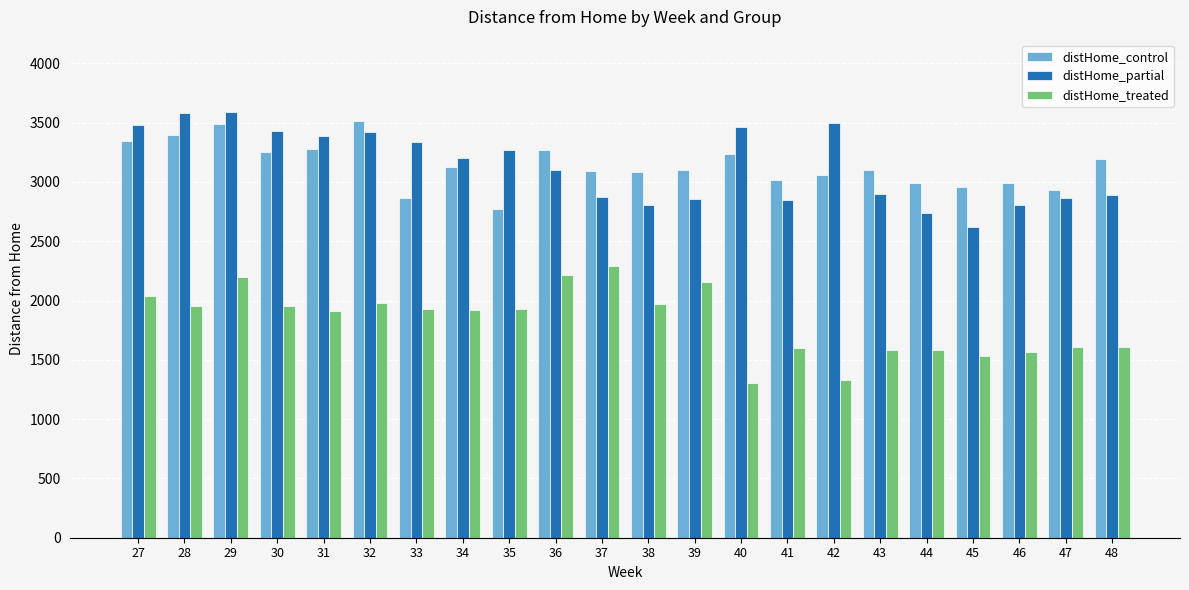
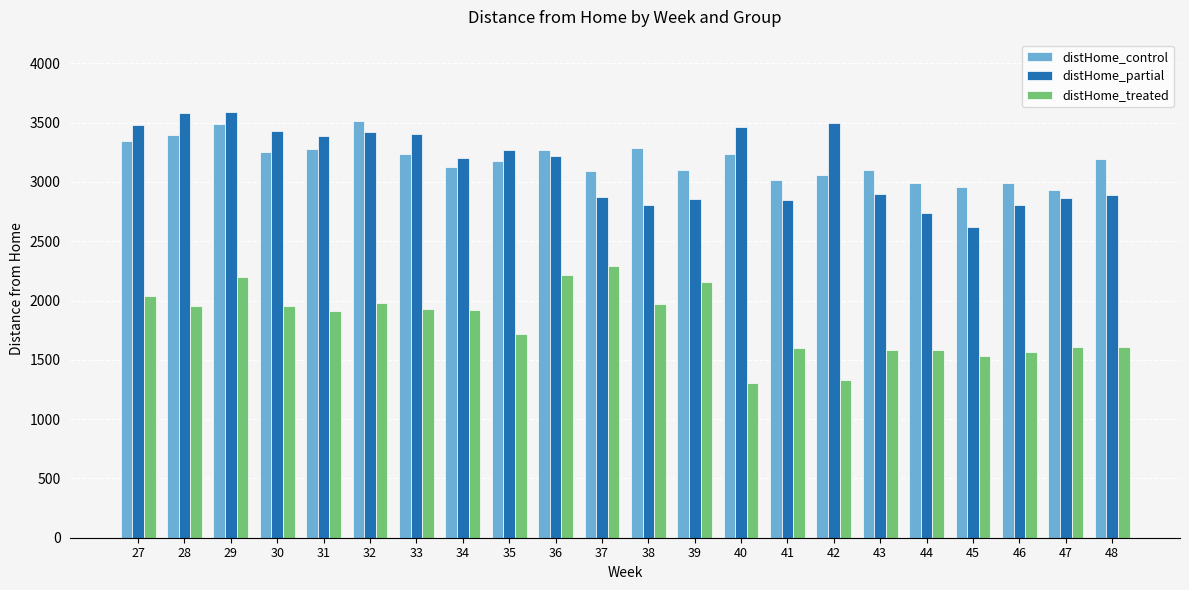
distHome_control, 33: 2870 -> 3230
distHome_partial, 33: 3330 -> 3410
distHome_control, 35: 2770 -> 3180
distHome_treated, 35: 1930 -> 1710
distHome_partial, 36: 3100 -> 3220
distHome_control, 38: 3090 -> 3280
